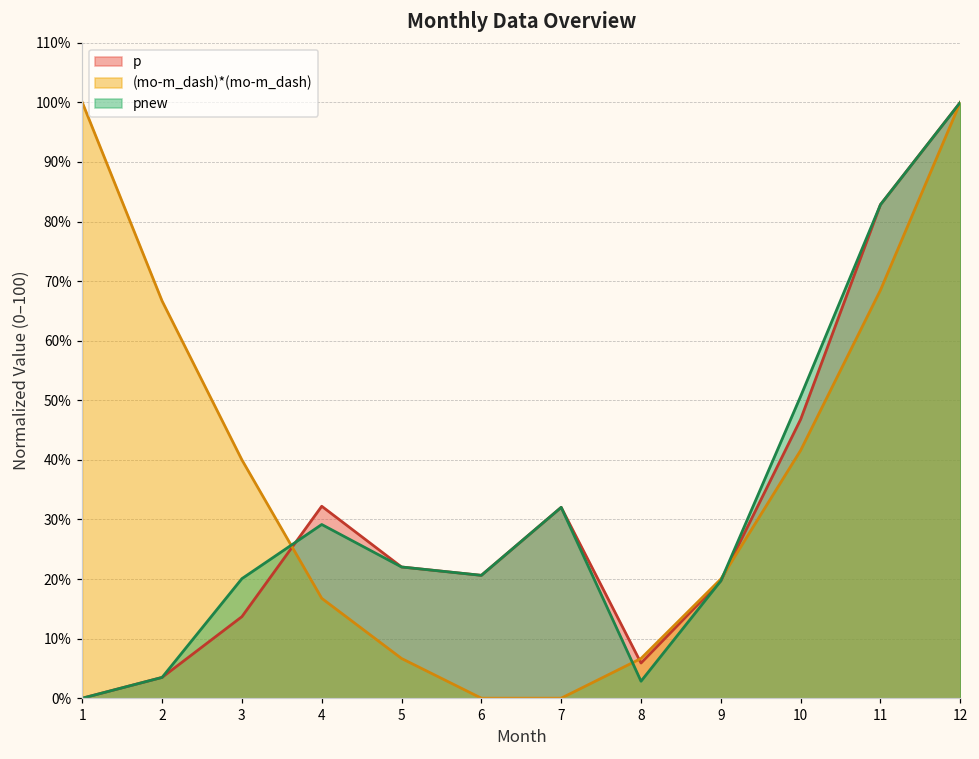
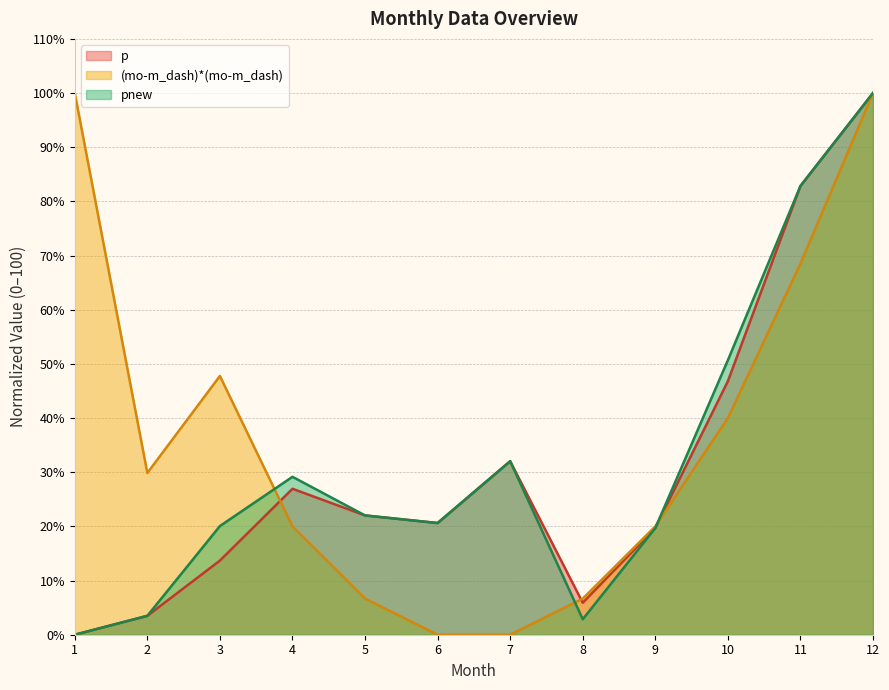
(mo-m_dash)*(mo-m_dash), 2: 67% -> 30%
(mo-m_dash)*(mo-m_dash), 3: 40% -> 48%
p, 4: 32% -> 27%
(mo-m_dash)*(mo-m_dash), 4: 17% -> 20%
(mo-m_dash)*(mo-m_dash), 10: 42% -> 40%
